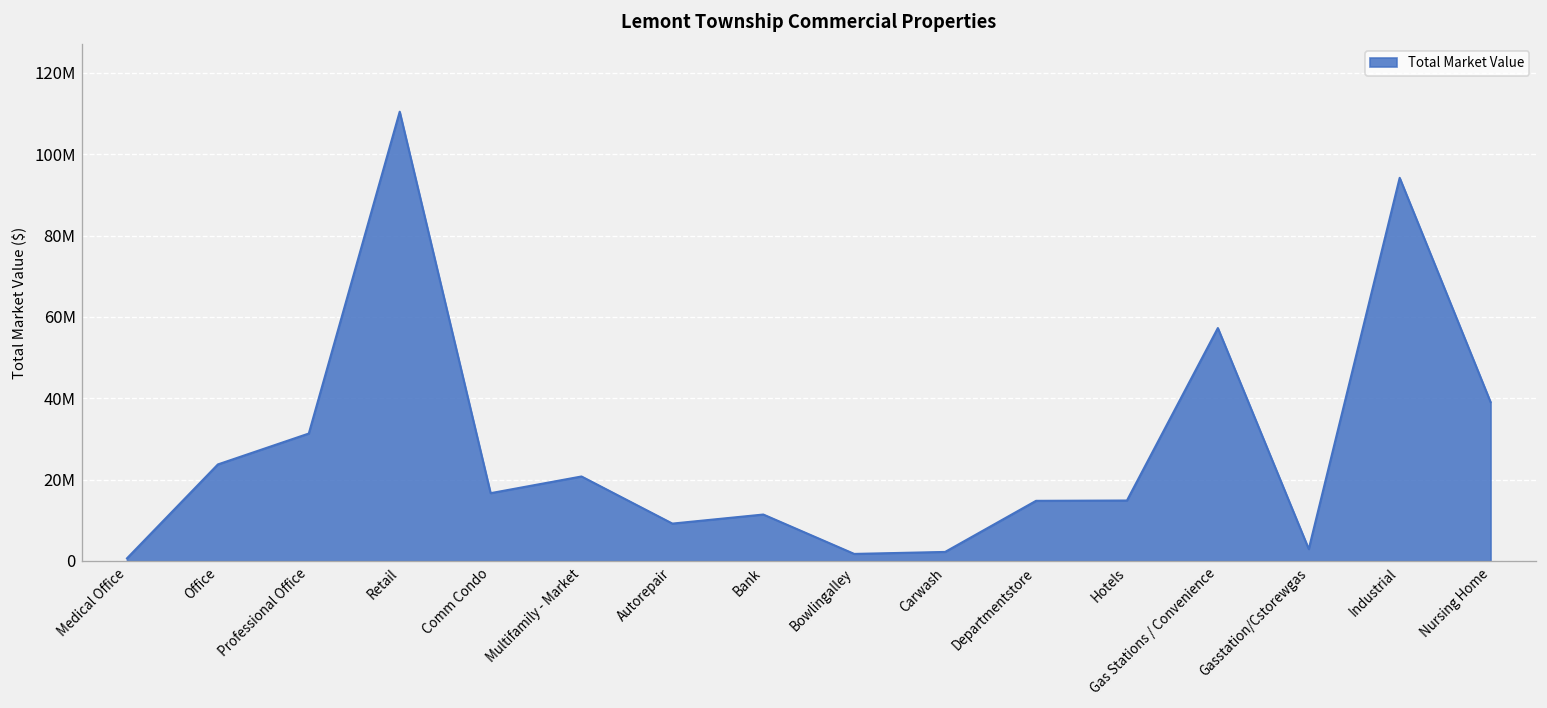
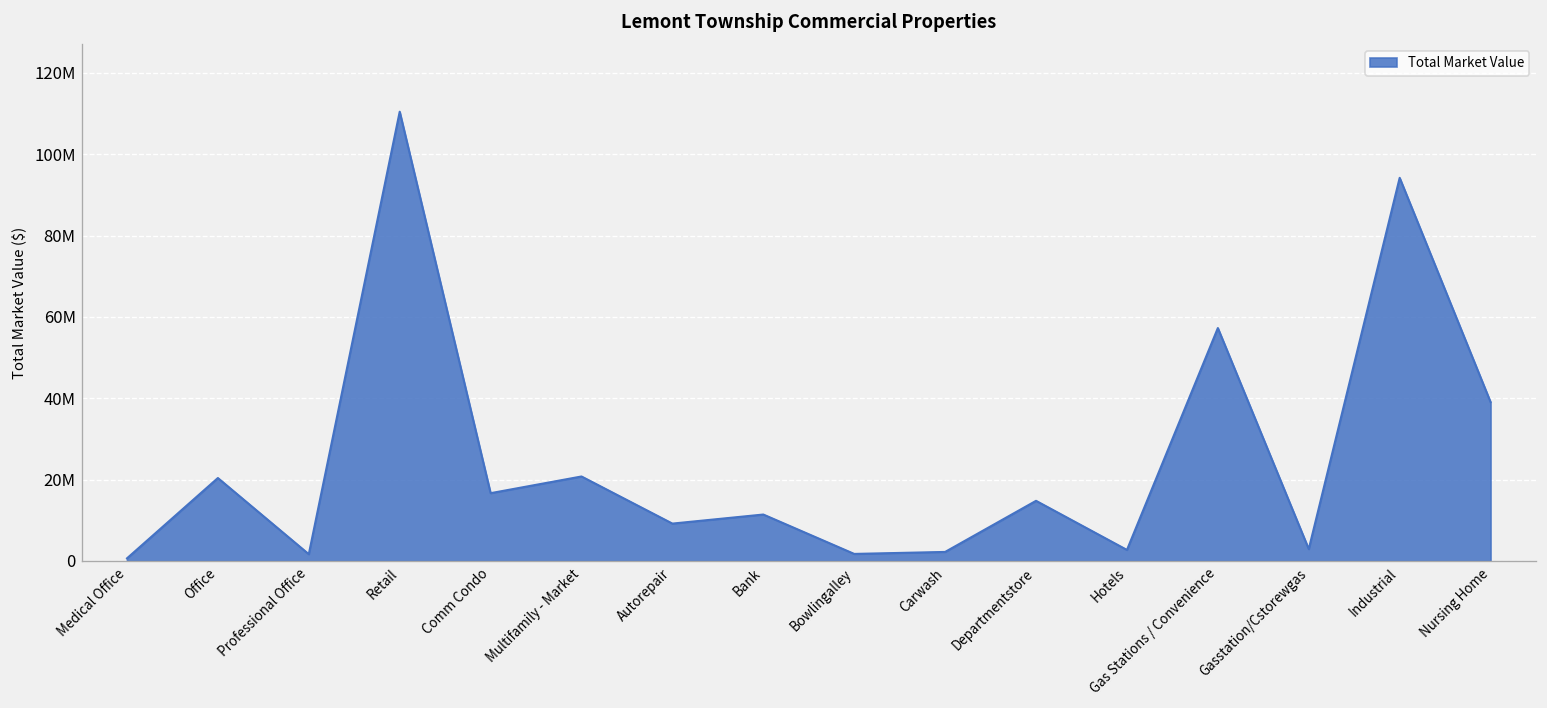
Office: 24000000 -> 20000000
Professional Office: 31000000 -> 2000000
Hotels: 15000000 -> 3000000
